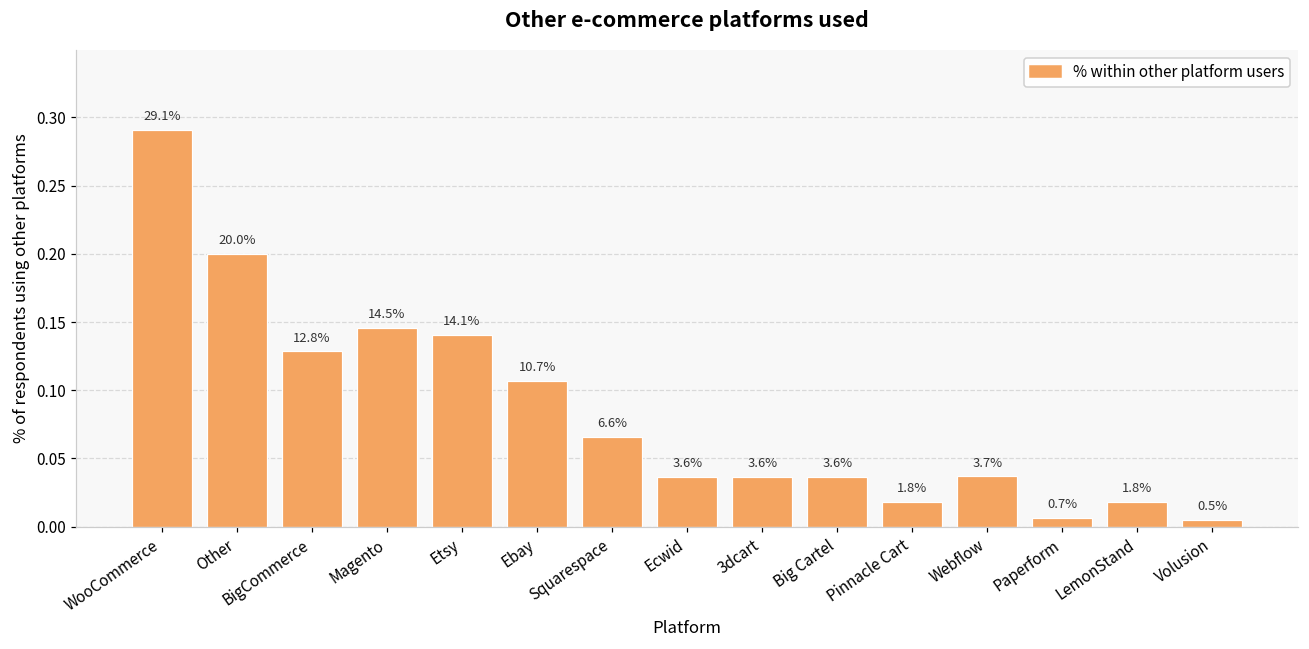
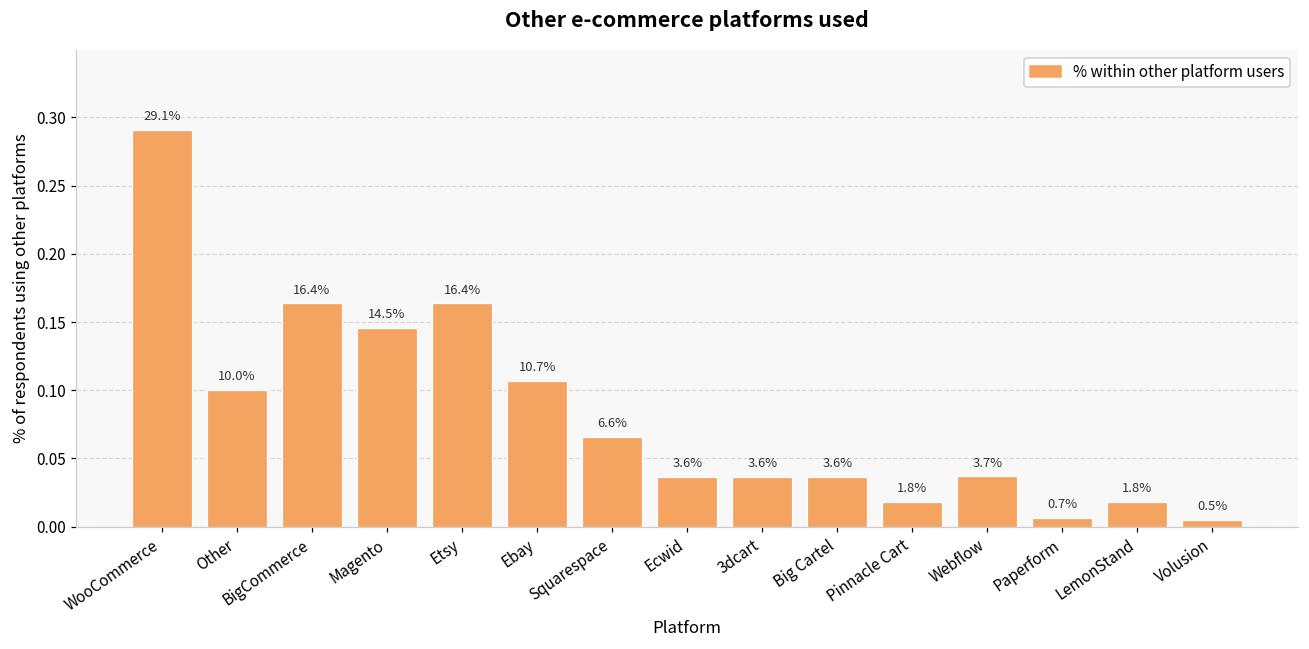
Other: 20.0% -> 10.0%
BigCommerce: 12.8% -> 16.4%
Etsy: 14.1% -> 16.4%
